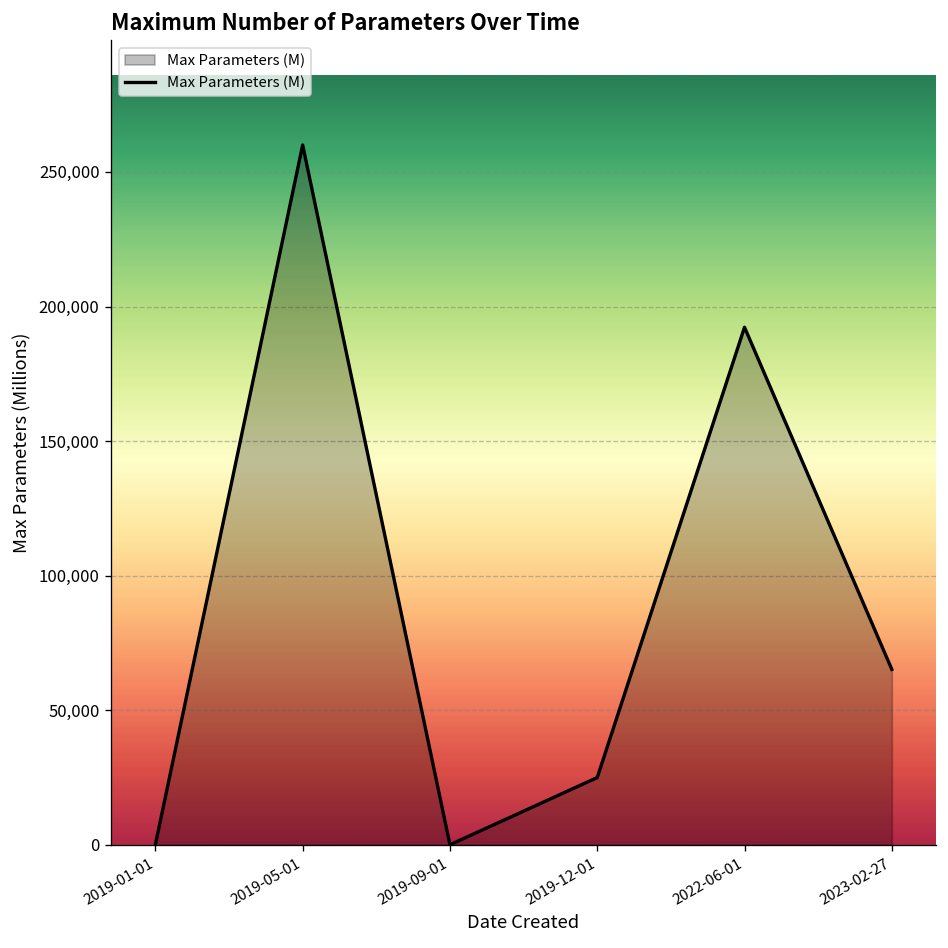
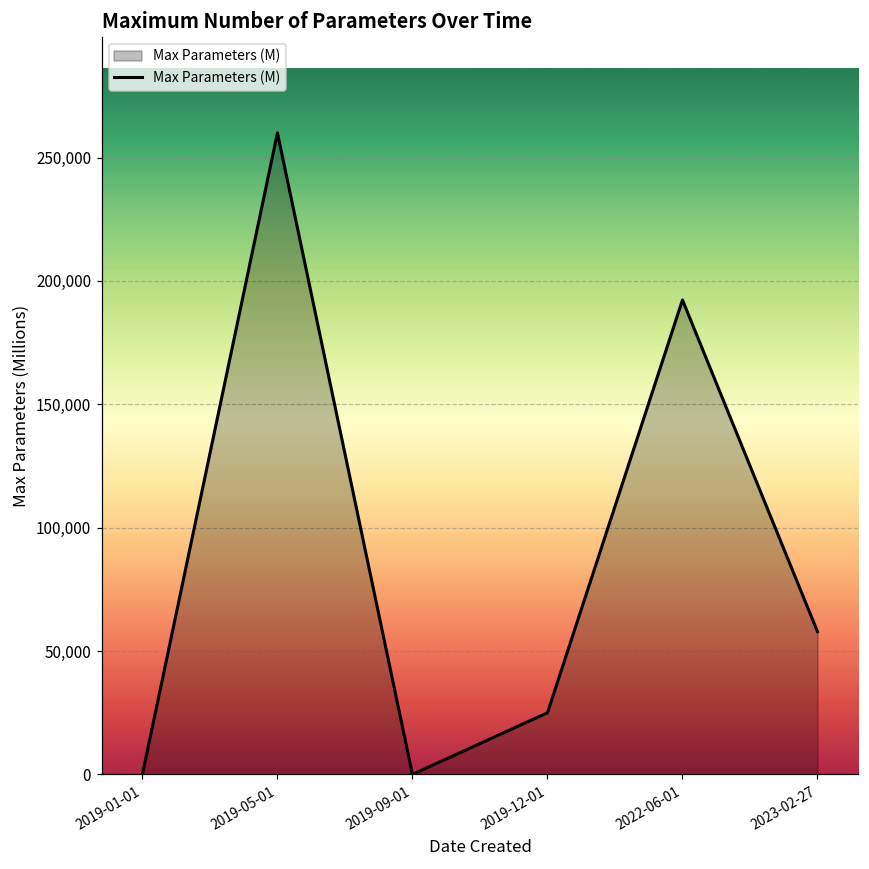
2023-02-27: 65,000 -> 58,000
